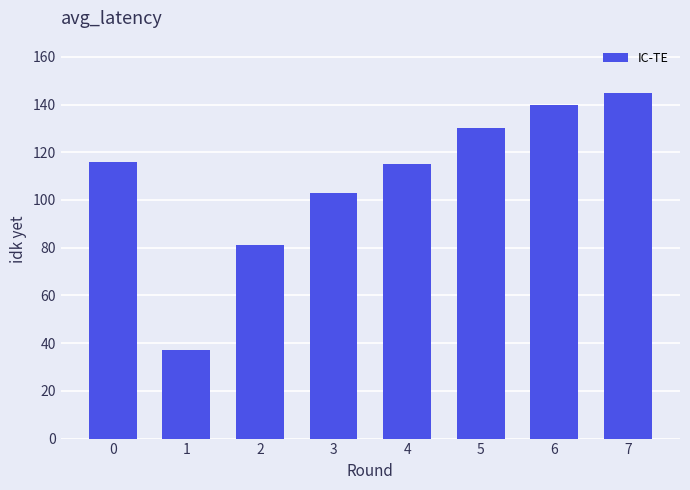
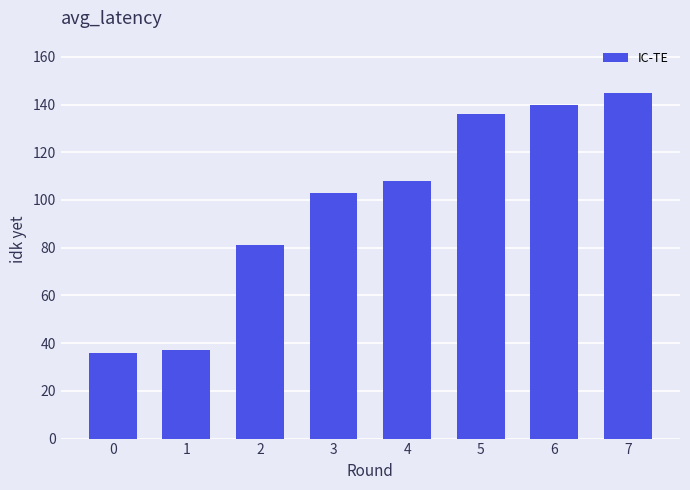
0: 116 -> 36
4: 115 -> 108
5: 130 -> 136
